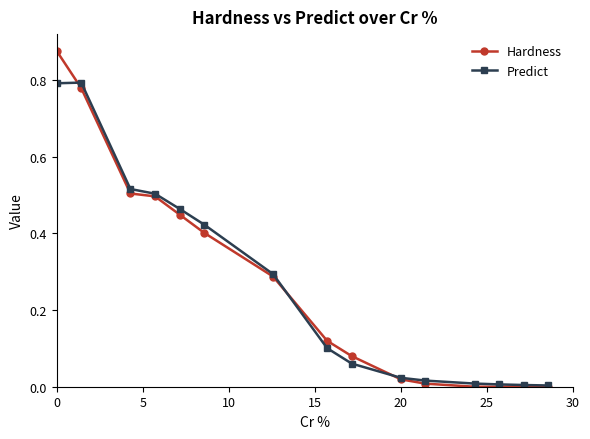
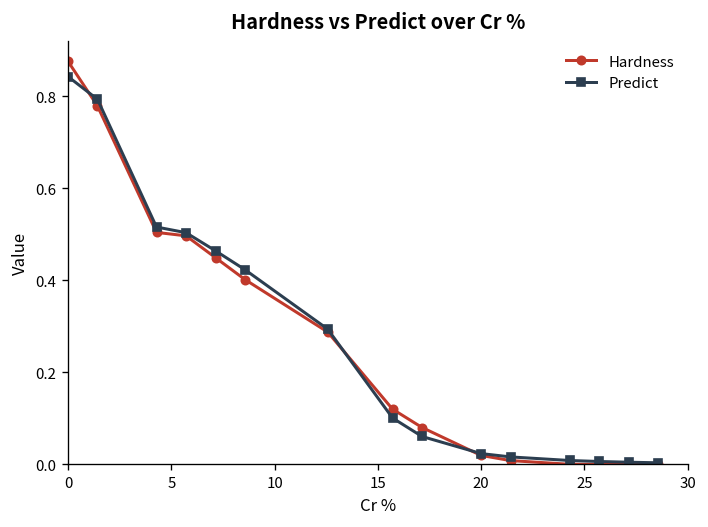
Predict, 0: 0.79 -> 0.84
